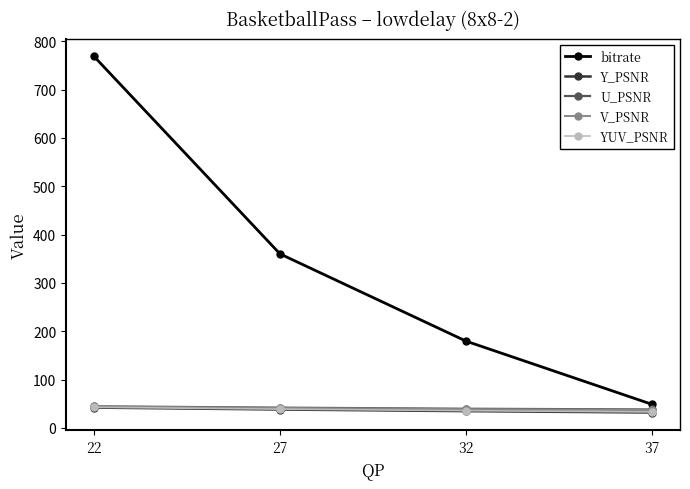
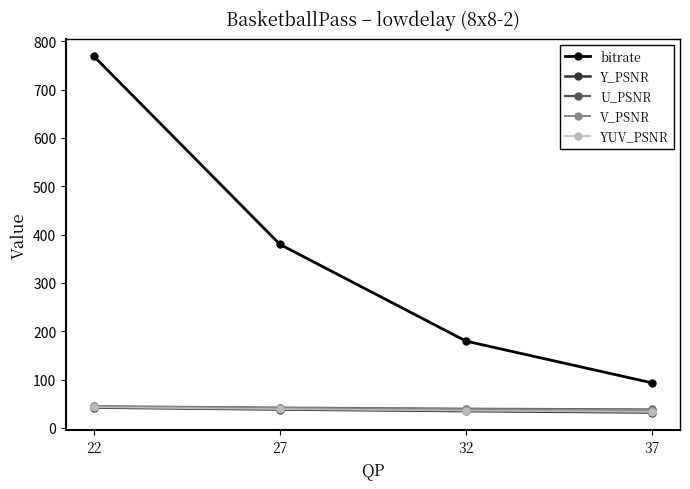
bitrate, 27: 360 -> 380
bitrate, 37: 50 -> 90
